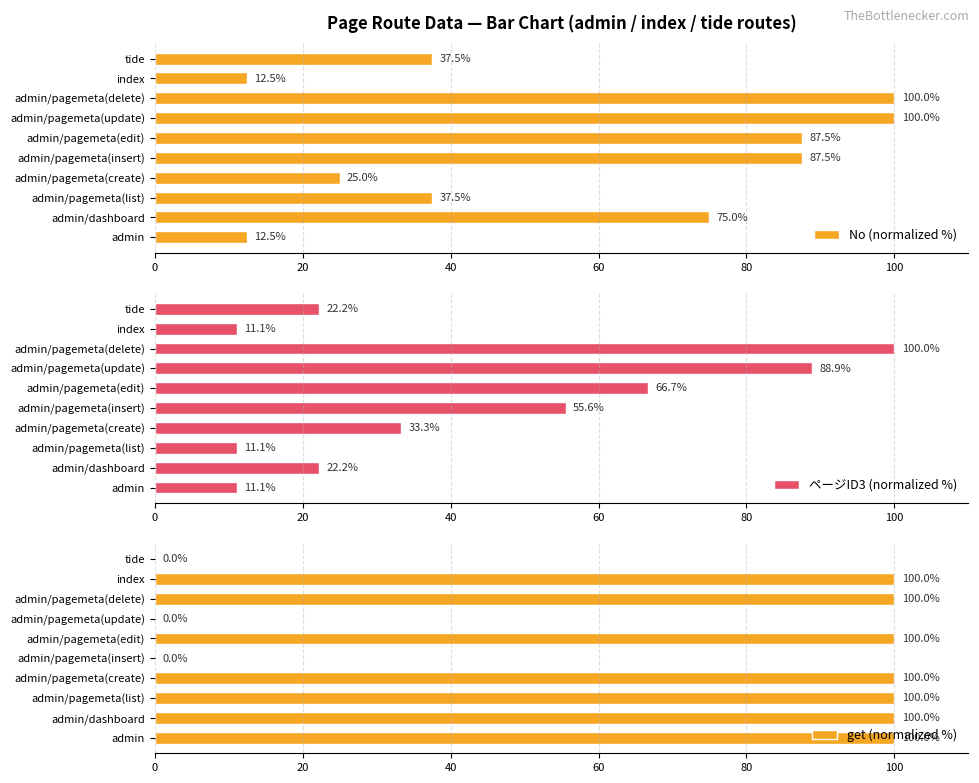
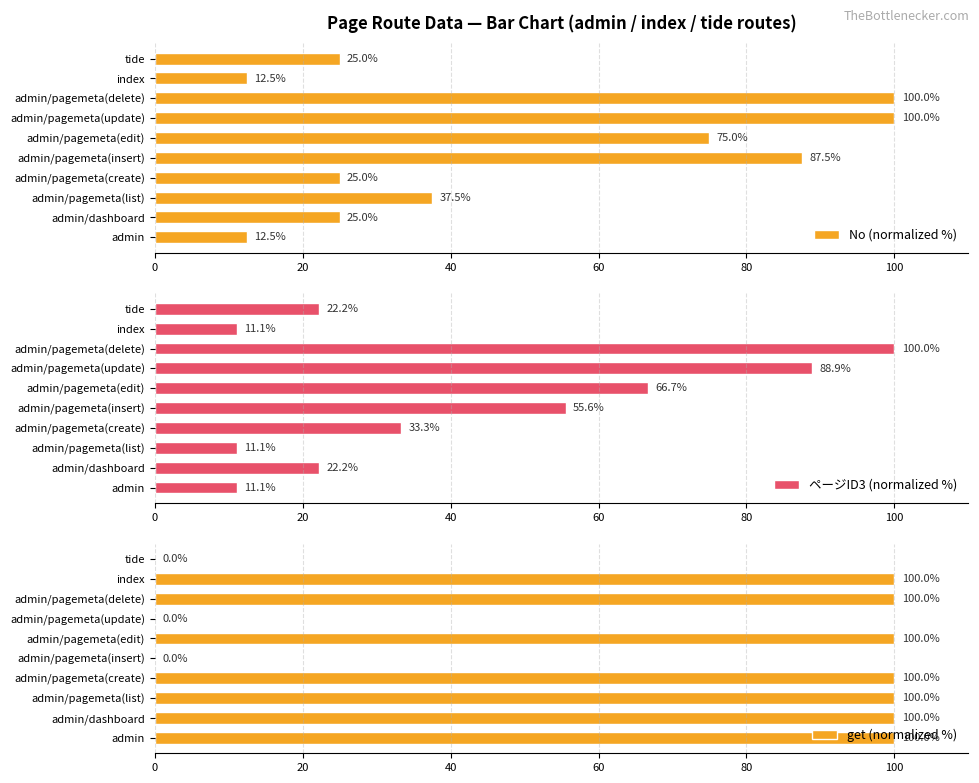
Page Route Data — Bar Chart (admin / index / tide routes), tide: 37.5% -> 25.0%
Page Route Data — Bar Chart (admin / index / tide routes), admin/pagemeta(edit): 87.5% -> 75.0%
Page Route Data — Bar Chart (admin / index / tide routes), admin/dashboard: 75.0% -> 25.0%
